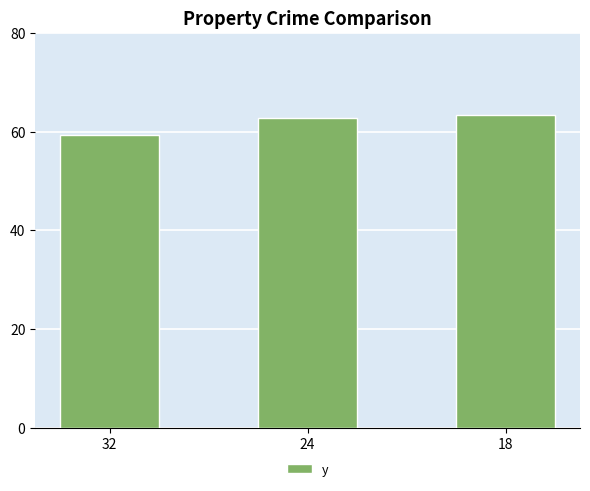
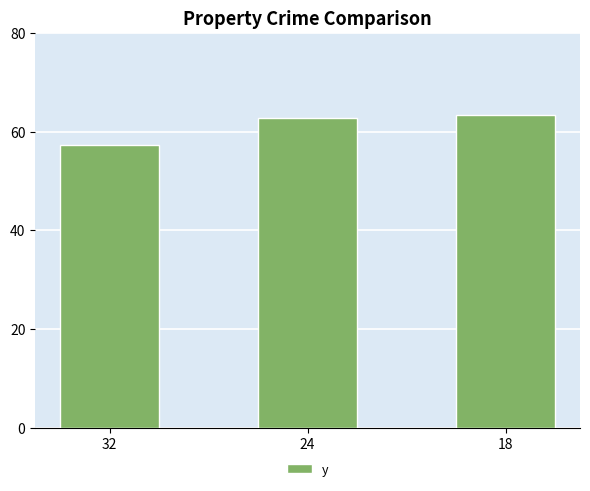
32: 59 -> 57
